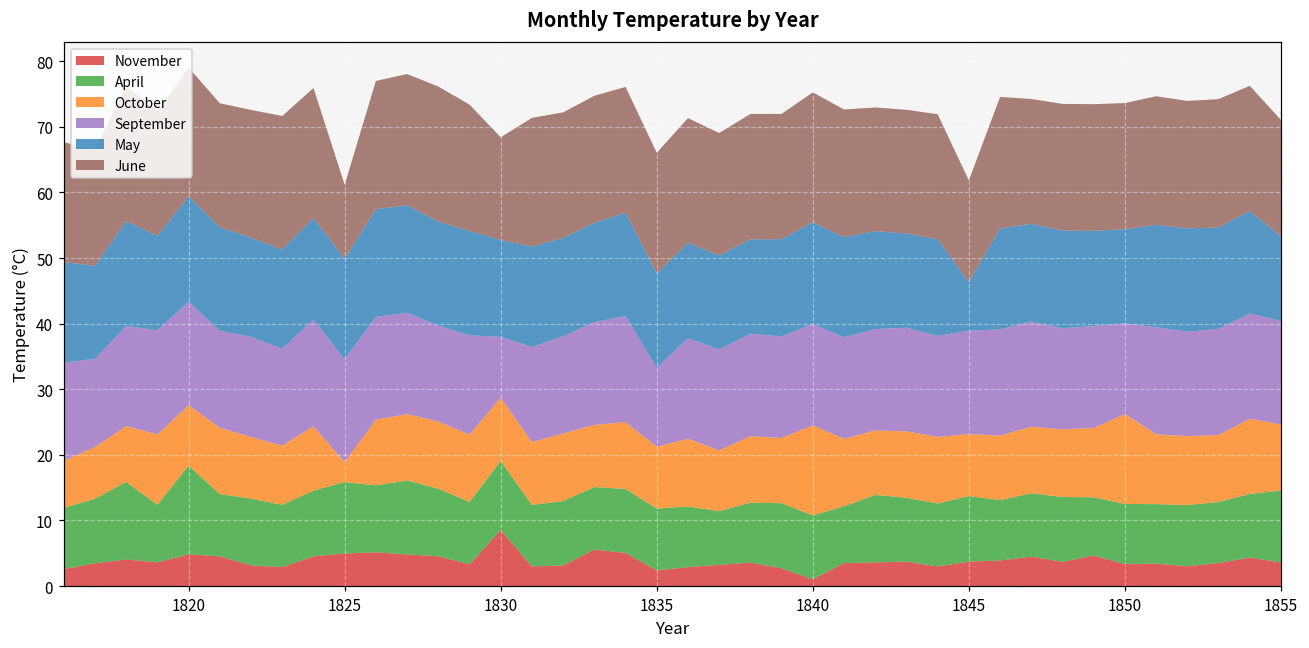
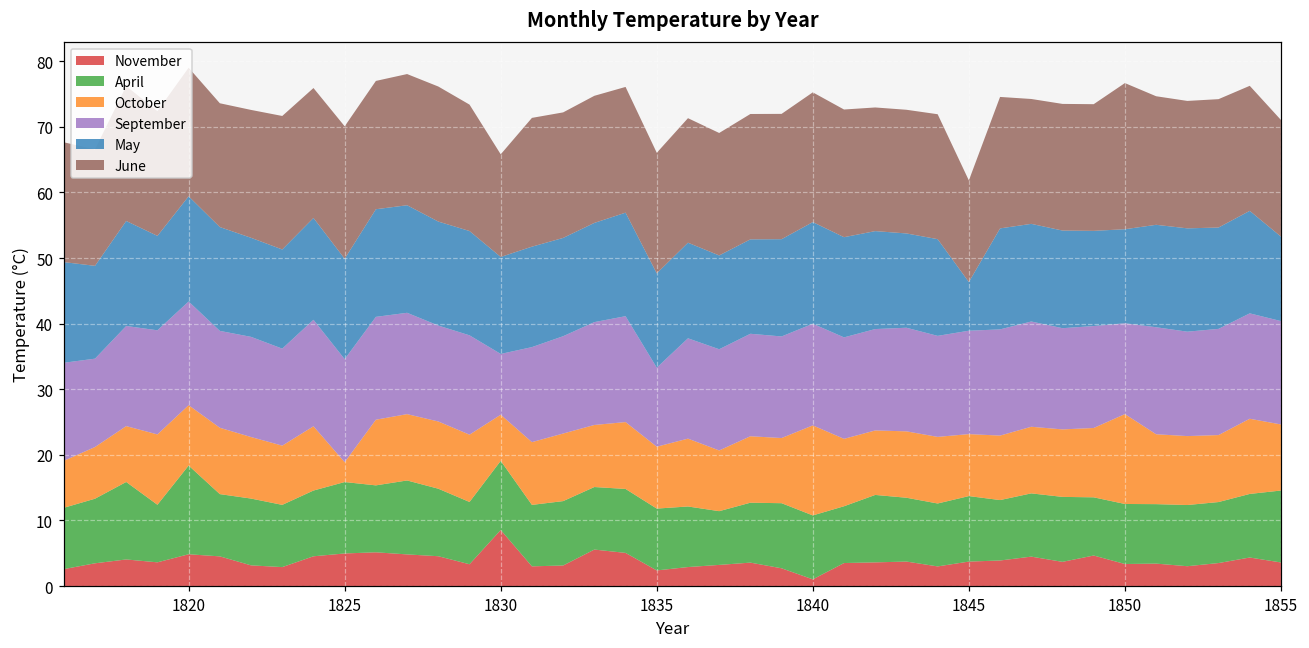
June, 1825: 11 -> 20
October, 1830: 10 -> 7
June, 1850: 19 -> 22
